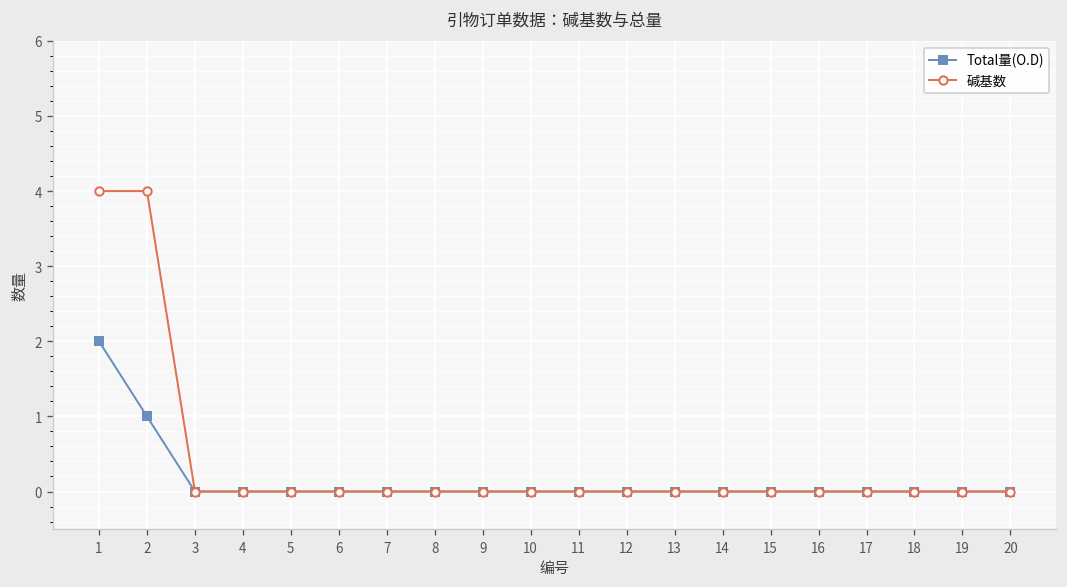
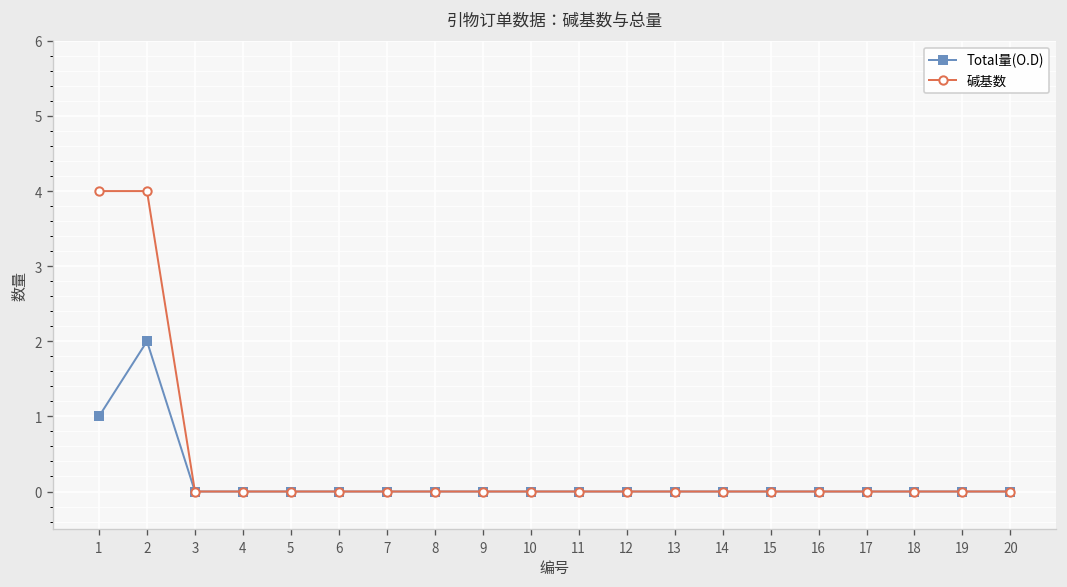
Total量(O.D), 1: 2 -> 1
Total量(O.D), 2: 1 -> 2
